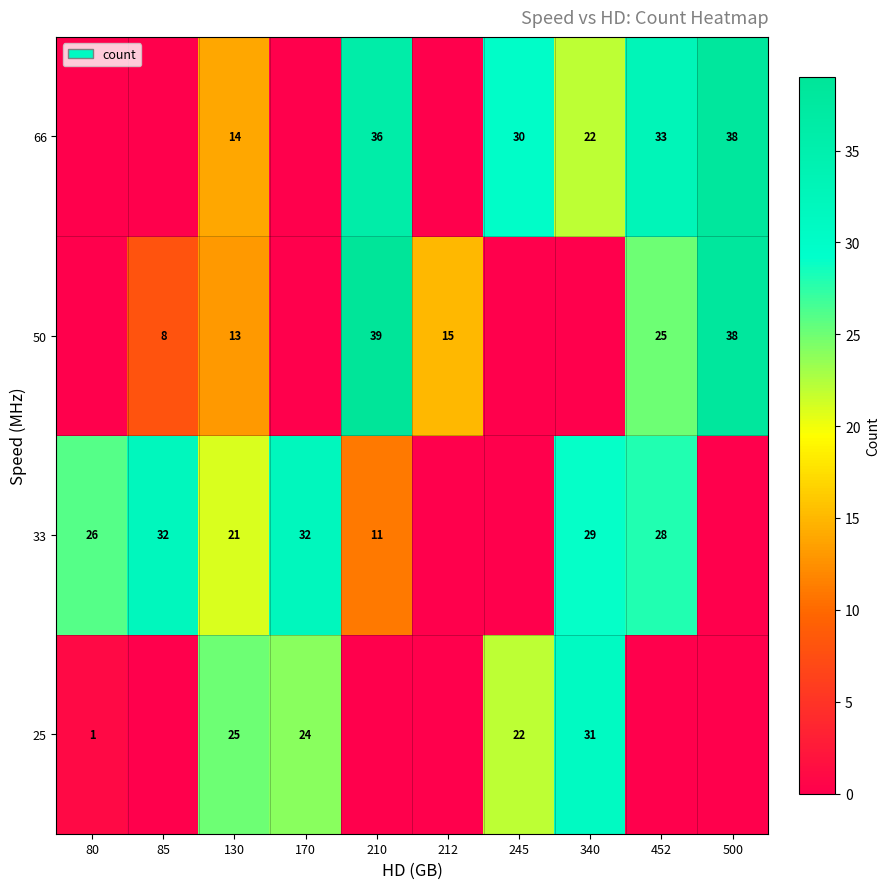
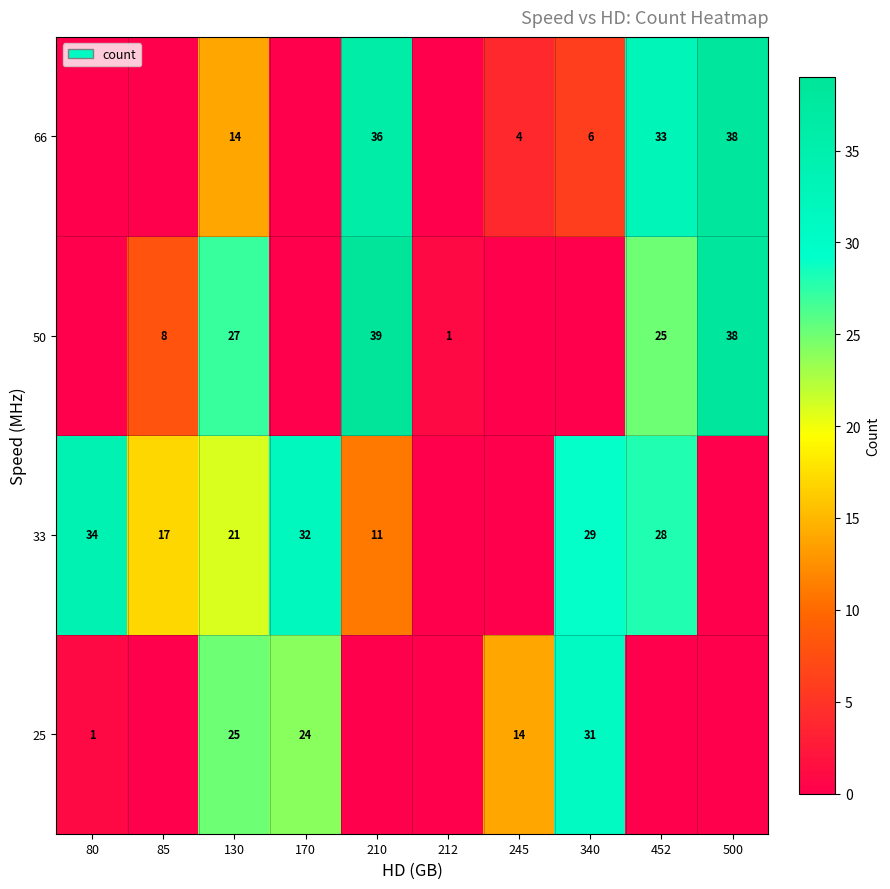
66, 245: 30 -> 4
66, 340: 22 -> 6
50, 130: 13 -> 27
50, 212: 15 -> 1
33, 80: 26 -> 34
33, 85: 32 -> 17
25, 245: 22 -> 14
